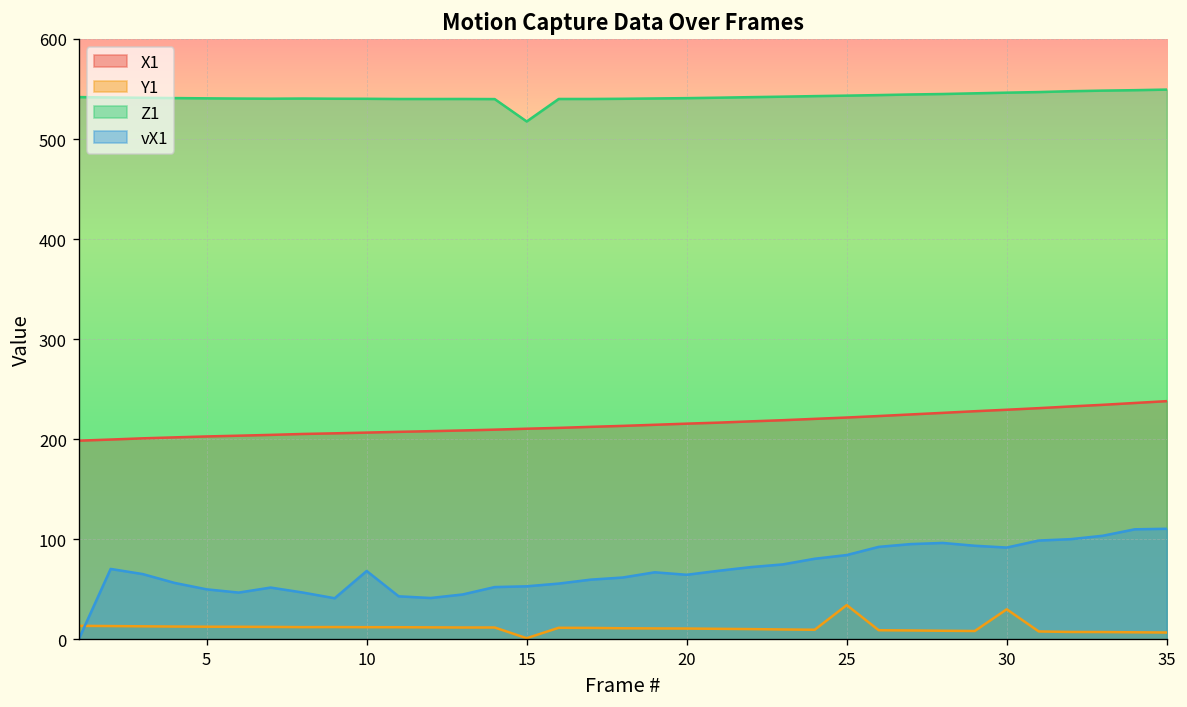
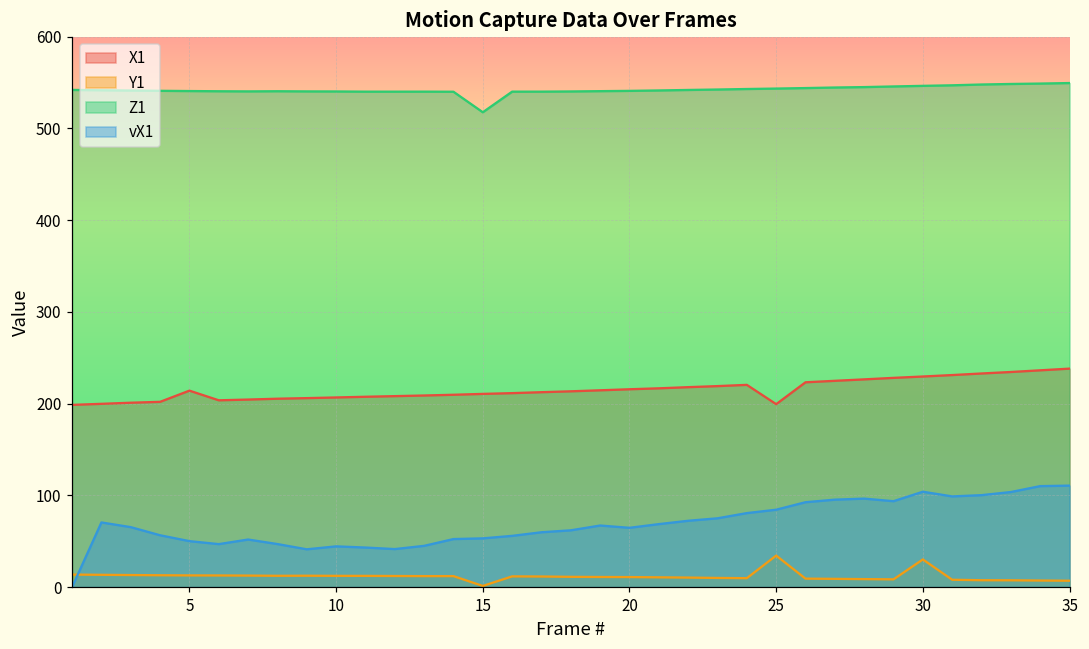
X1, 5: 200 -> 210
vX1, 10: 70 -> 40
X1, 25: 220 -> 200
vX1, 30: 90 -> 100
